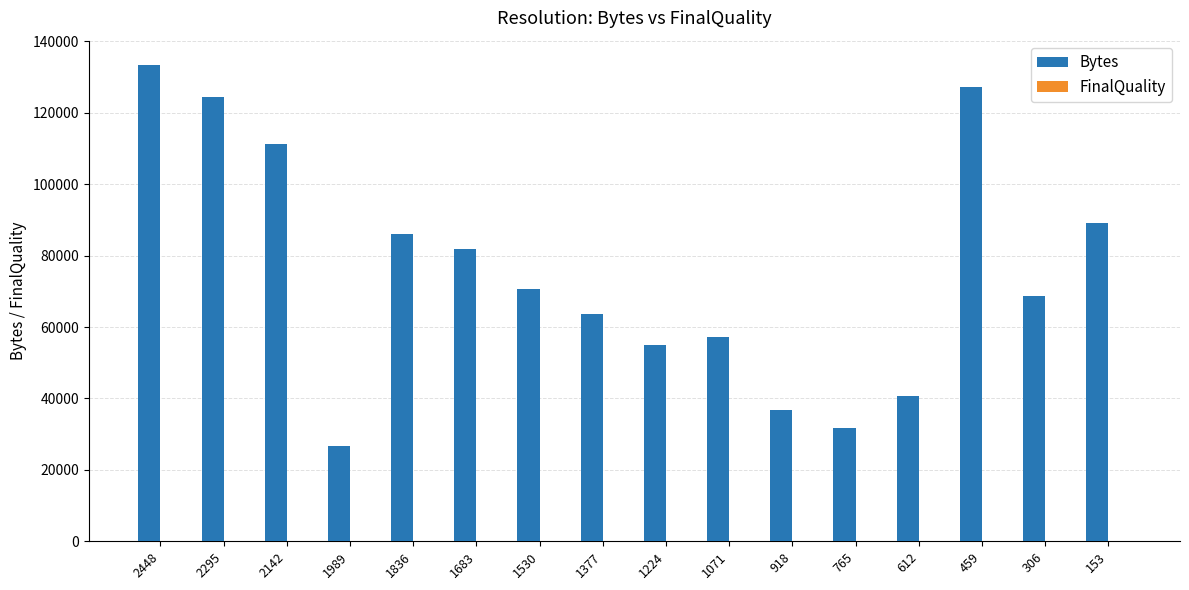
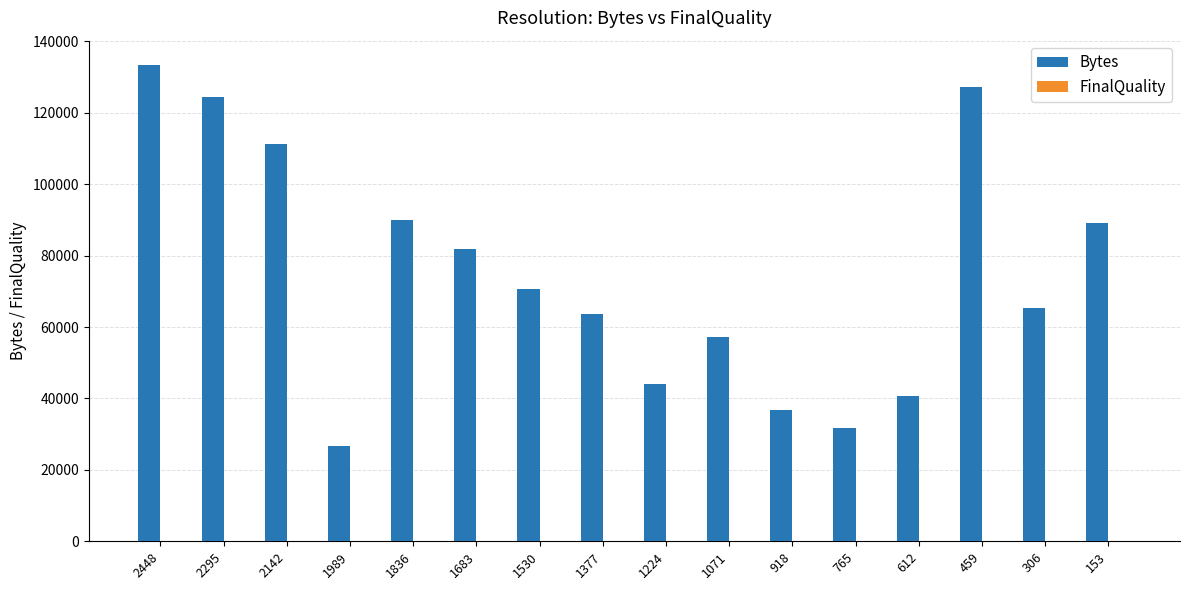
Bytes, 1836: 86000 -> 90000
Bytes, 1224: 55000 -> 44000
Bytes, 306: 69000 -> 65000
